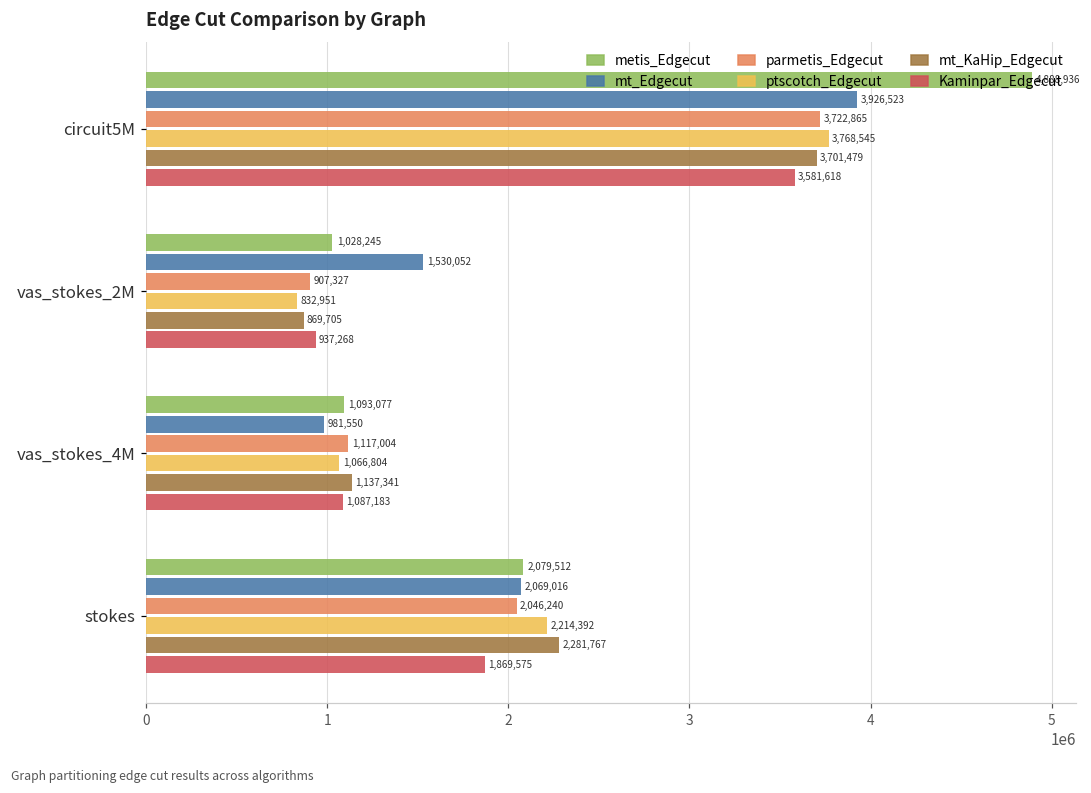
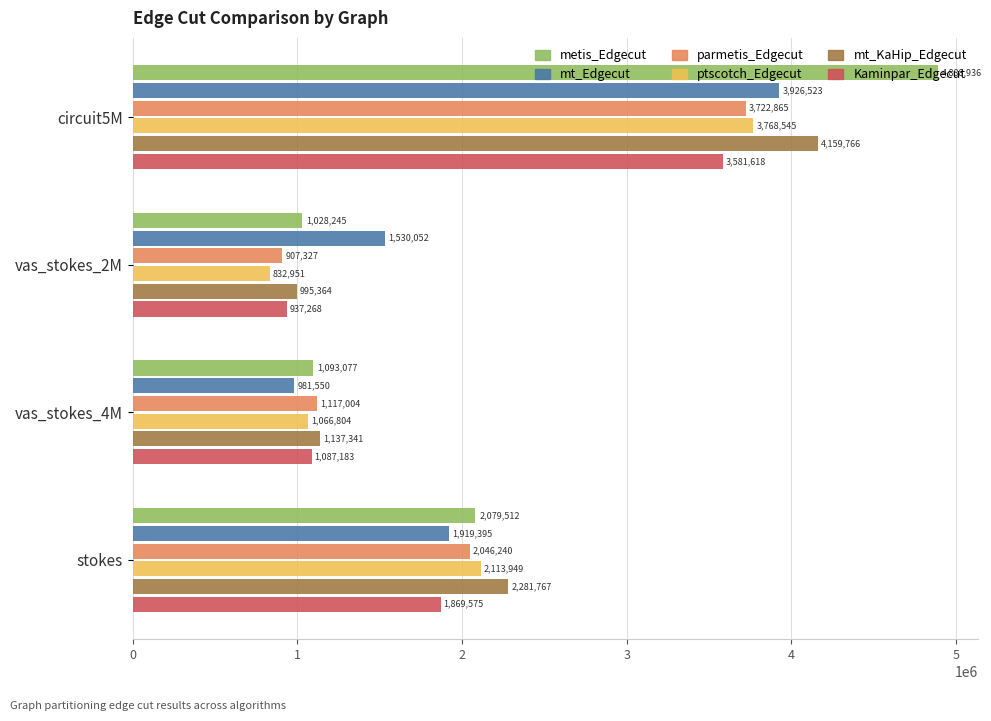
mt_KaHip_Edgecut, circuit5M: 3,701,479 -> 4,159,766
mt_KaHip_Edgecut, vas_stokes_2M: 869,705 -> 995,364
mt_Edgecut, stokes: 2,069,016 -> 1,919,395
ptscotch_Edgecut, stokes: 2,214,392 -> 2,113,949
